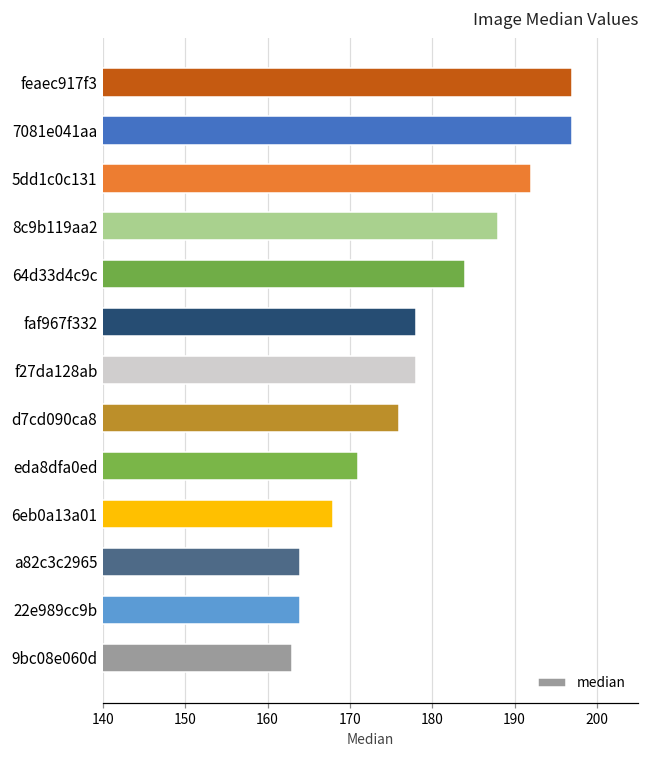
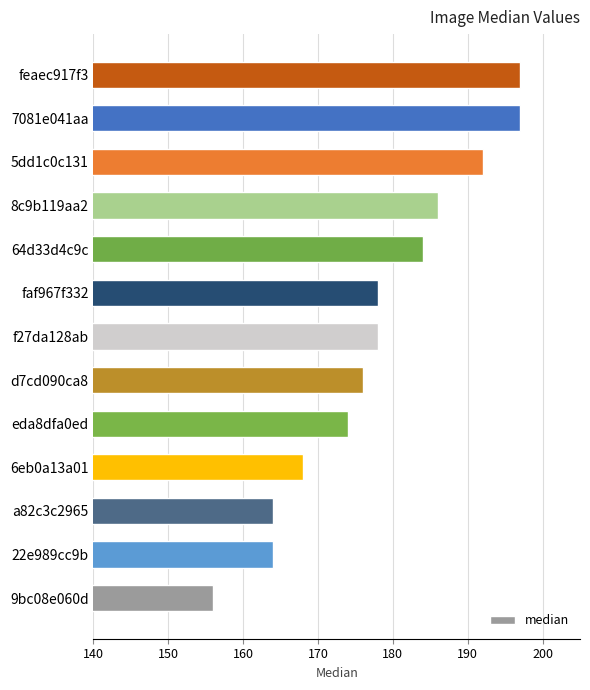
8c9b119aa2: 188 -> 186
eda8dfa0ed: 171 -> 174
9bc08e060d: 163 -> 156
